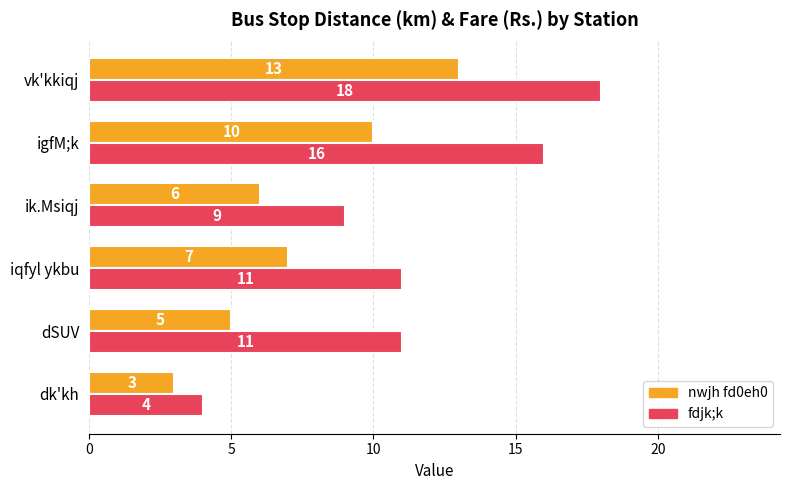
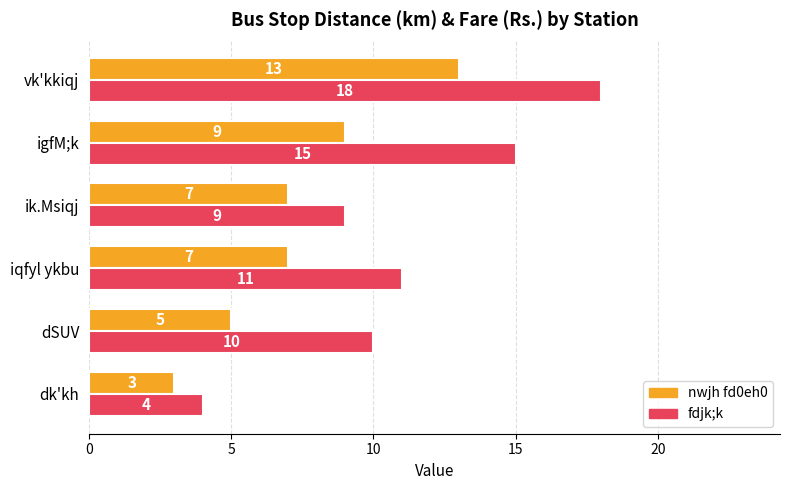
nwjh fd0eh0, igfM;k: 10 -> 9
fdjk;k, igfM;k: 16 -> 15
nwjh fd0eh0, ik.Msiqj: 6 -> 7
fdjk;k, dSUV: 11 -> 10
